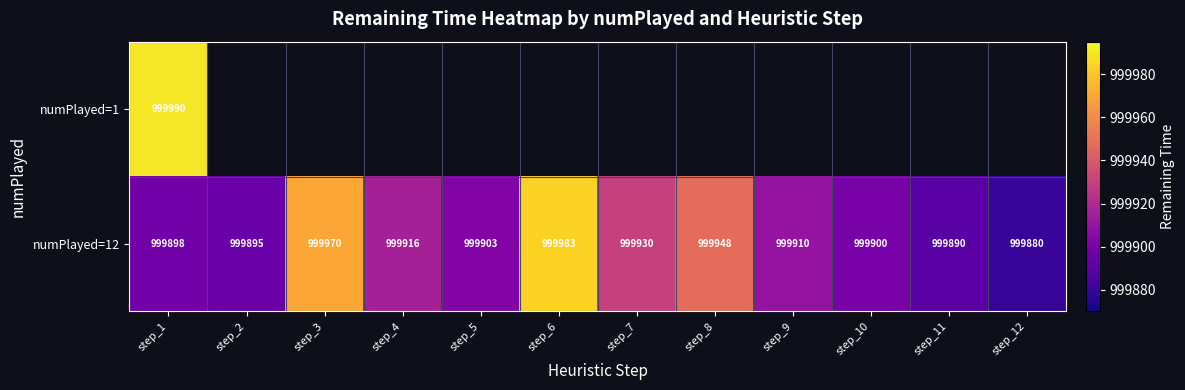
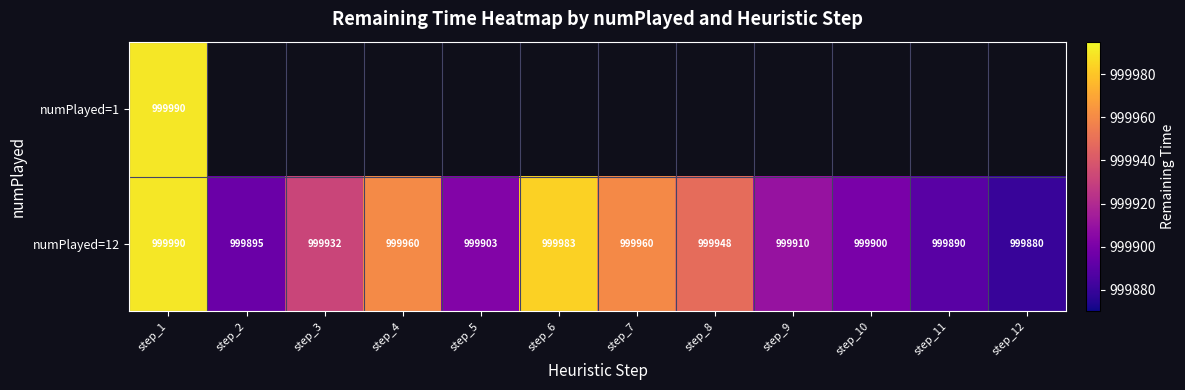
numPlayed=12, step_1: 999898 -> 999990
numPlayed=12, step_3: 999970 -> 999932
numPlayed=12, step_4: 999916 -> 999960
numPlayed=12, step_7: 999930 -> 999960
